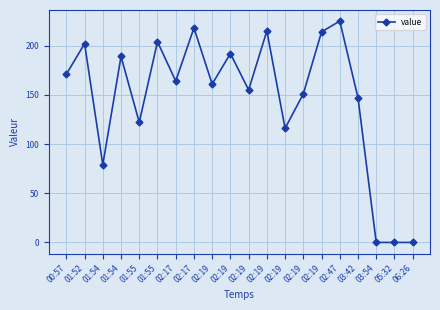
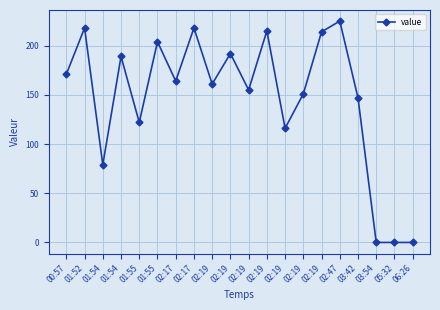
01:52: 200 -> 220
